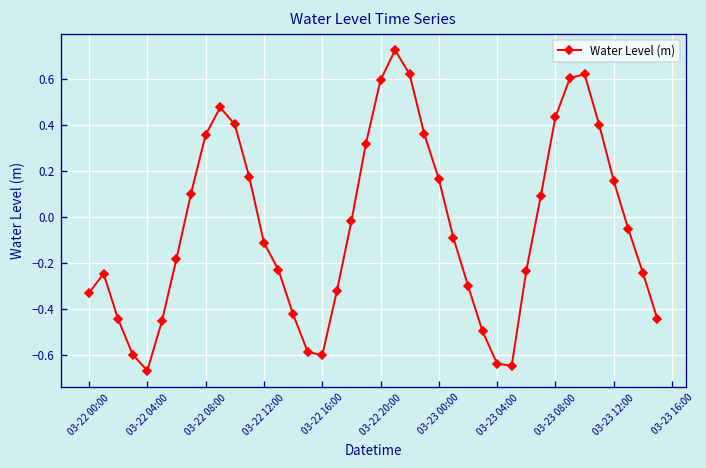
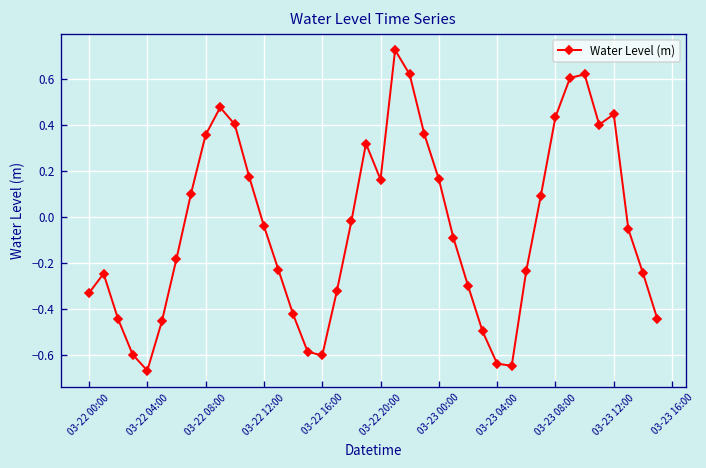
03-22 12:00: -0.11 -> -0.04
03-22 20:00: 0.59 -> 0.16
03-23 12:00: 0.16 -> 0.45
